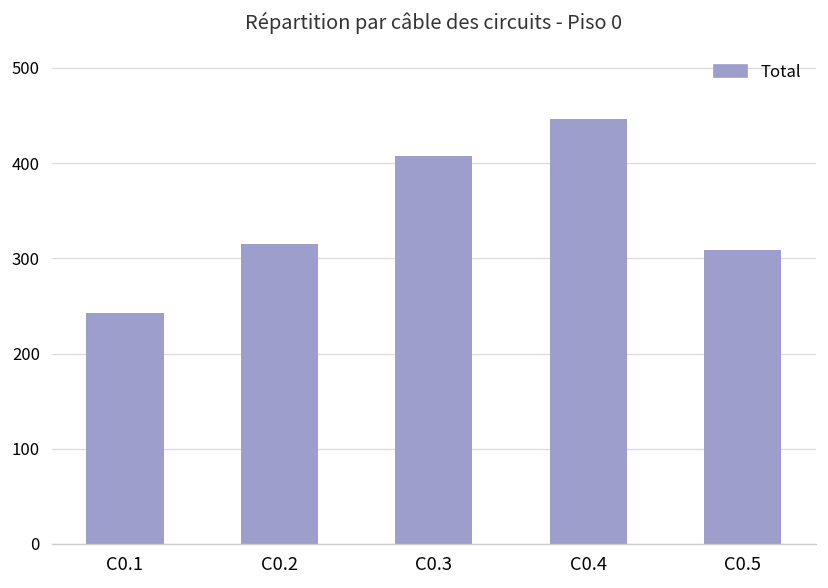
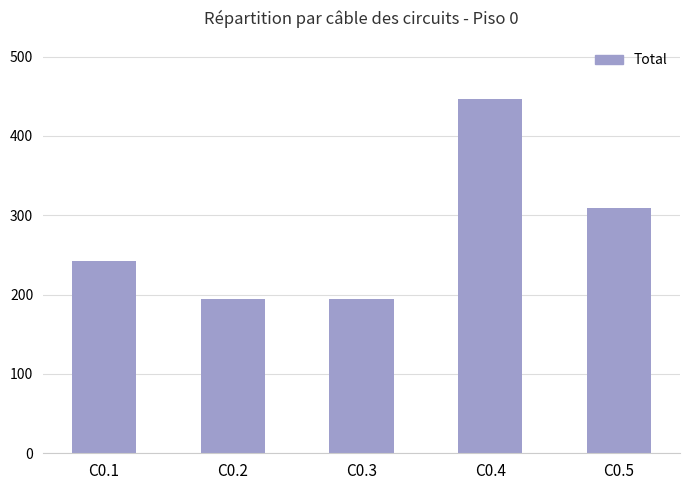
C0.2: 320 -> 200
C0.3: 410 -> 200
